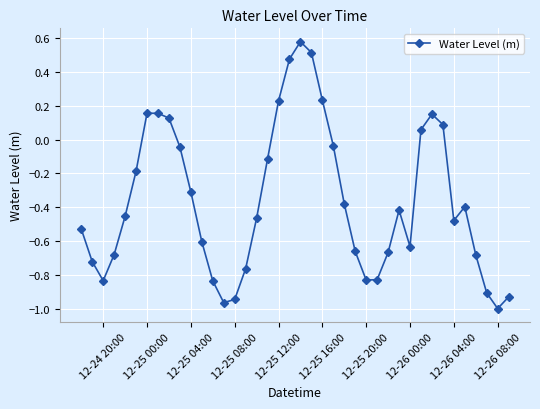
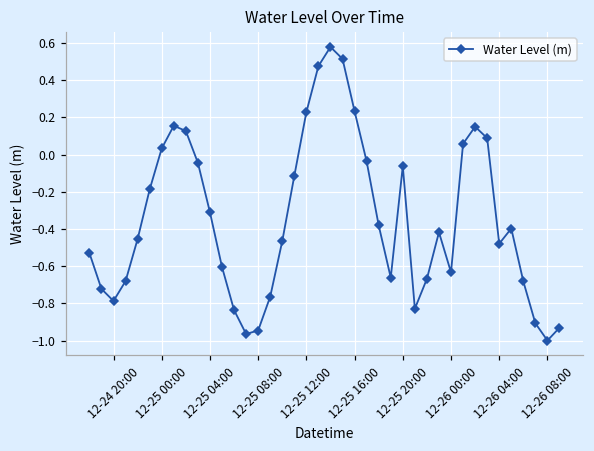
12-24 20:00: -0.83 -> -0.79
12-25 00:00: 0.16 -> 0.03
12-25 20:00: -0.83 -> -0.06
